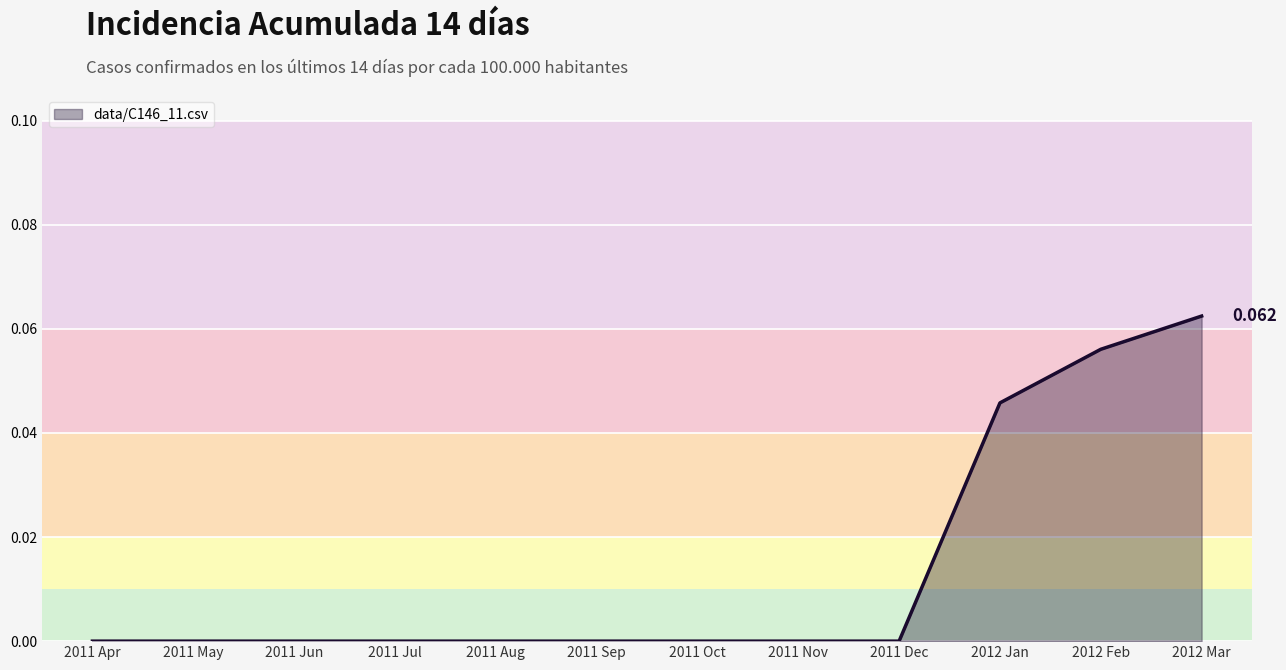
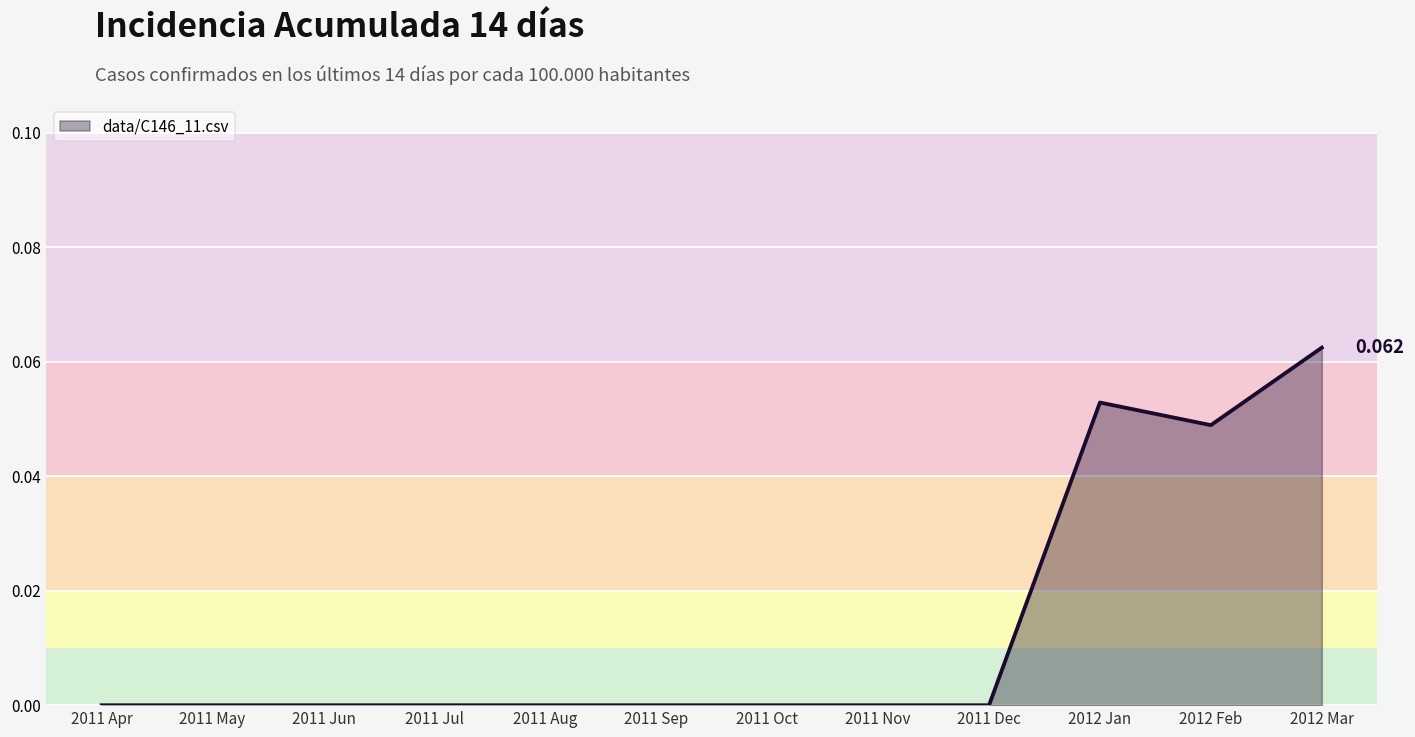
2012 Jan: 0.046 -> 0.053
2012 Feb: 0.056 -> 0.049
